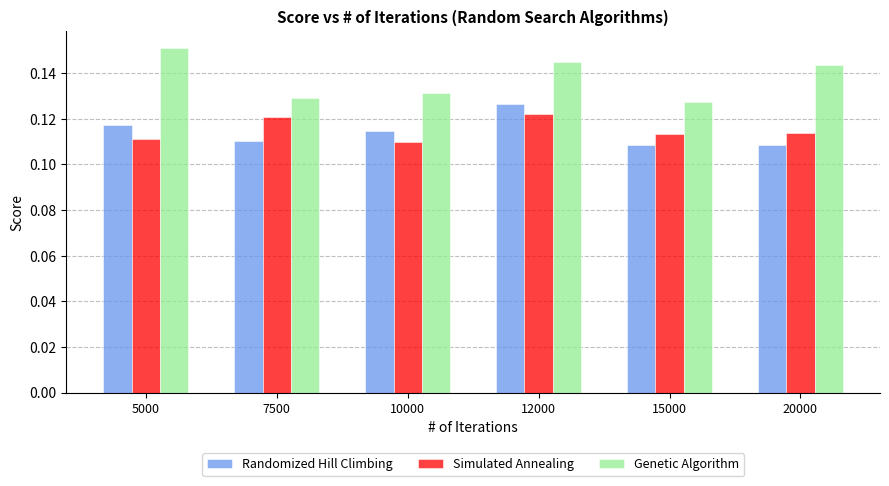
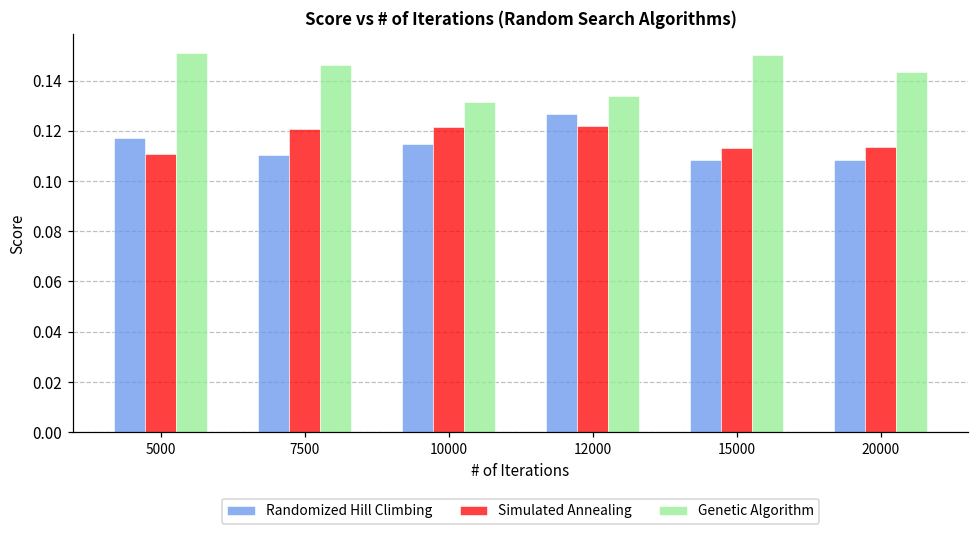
Genetic Algorithm, 7500: 0.129 -> 0.146
Simulated Annealing, 10000: 0.110 -> 0.121
Genetic Algorithm, 12000: 0.145 -> 0.134
Genetic Algorithm, 15000: 0.127 -> 0.150
